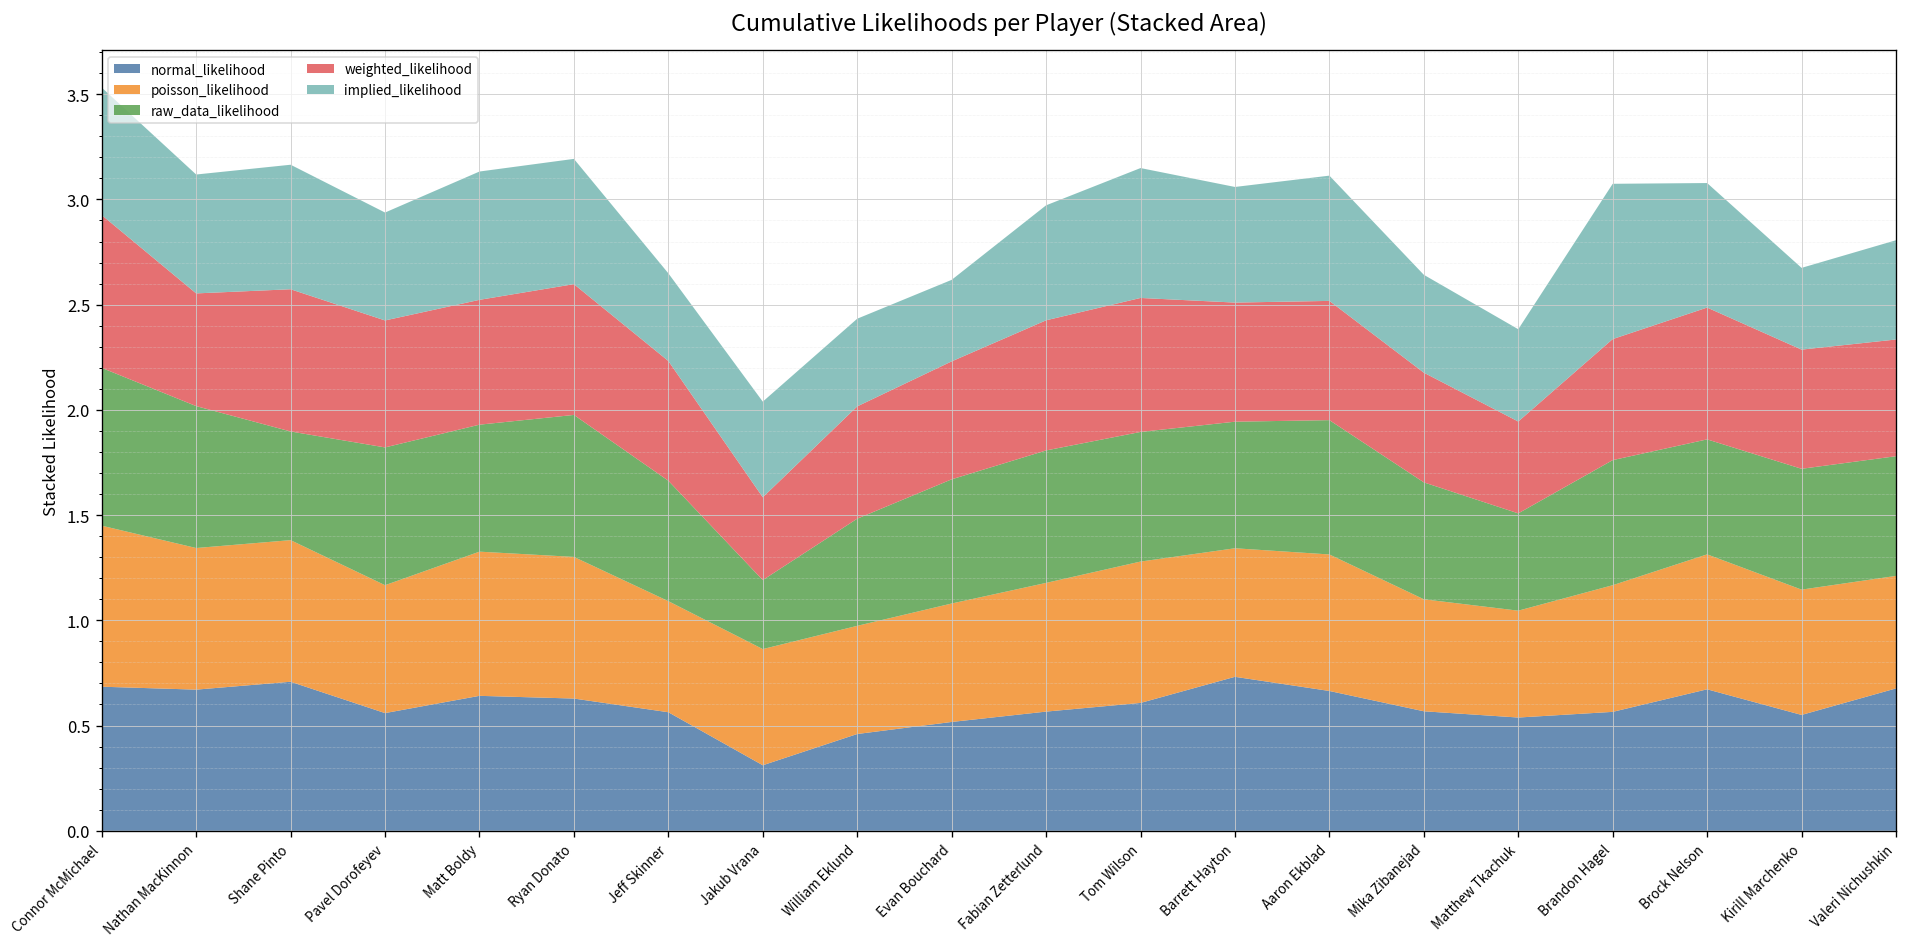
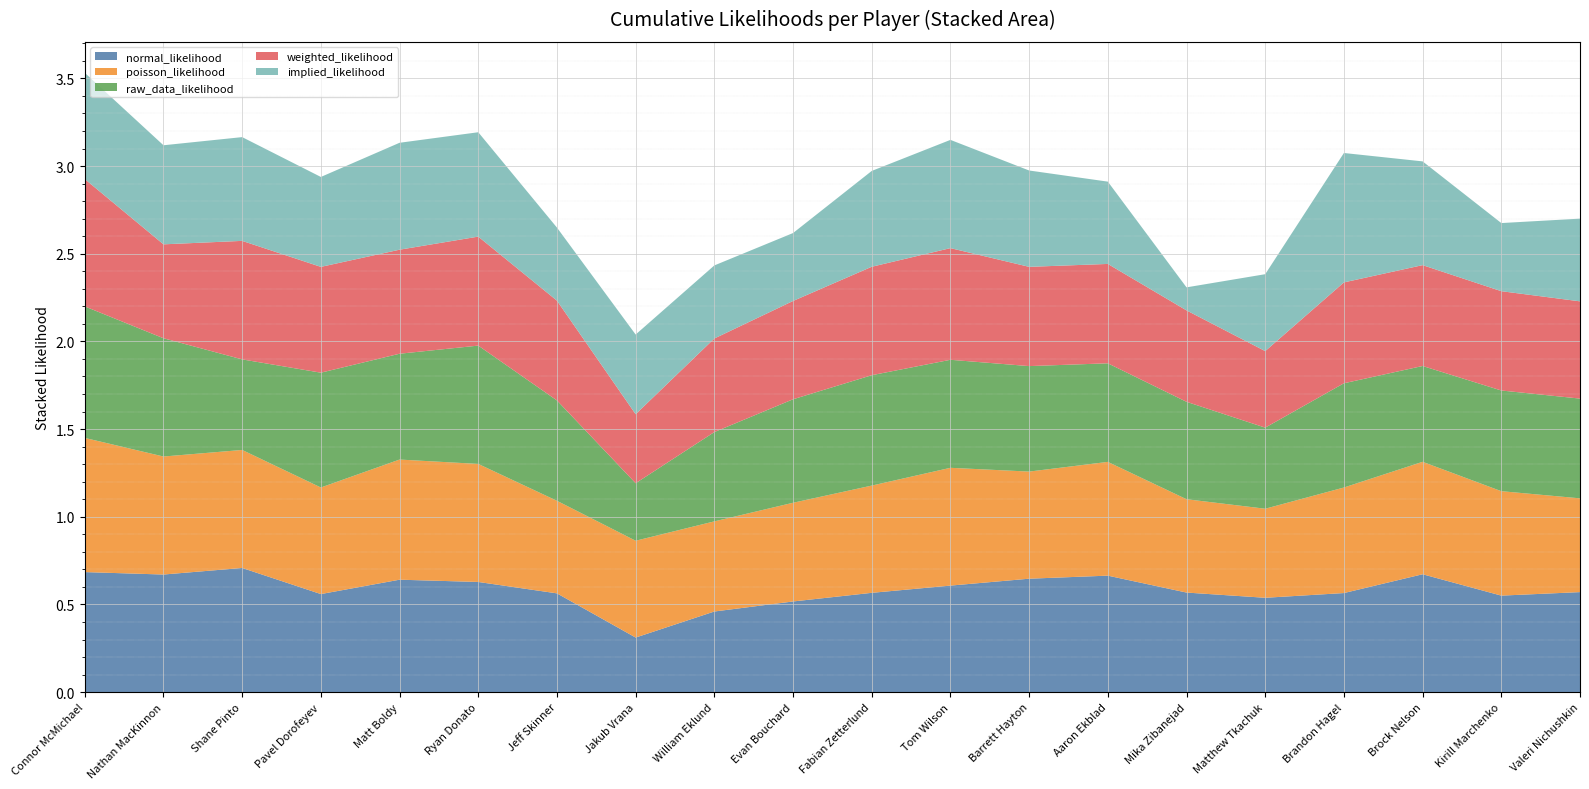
normal_likelihood, Barrett Hayton: 0.73 -> 0.65
raw_data_likelihood, Aaron Ekblad: 0.64 -> 0.56
implied_likelihood, Aaron Ekblad: 0.60 -> 0.47
implied_likelihood, Mika Zibanejad: 0.47 -> 0.13
weighted_likelihood, Brock Nelson: 0.63 -> 0.58
normal_likelihood, Valeri Nichushkin: 0.68 -> 0.57
